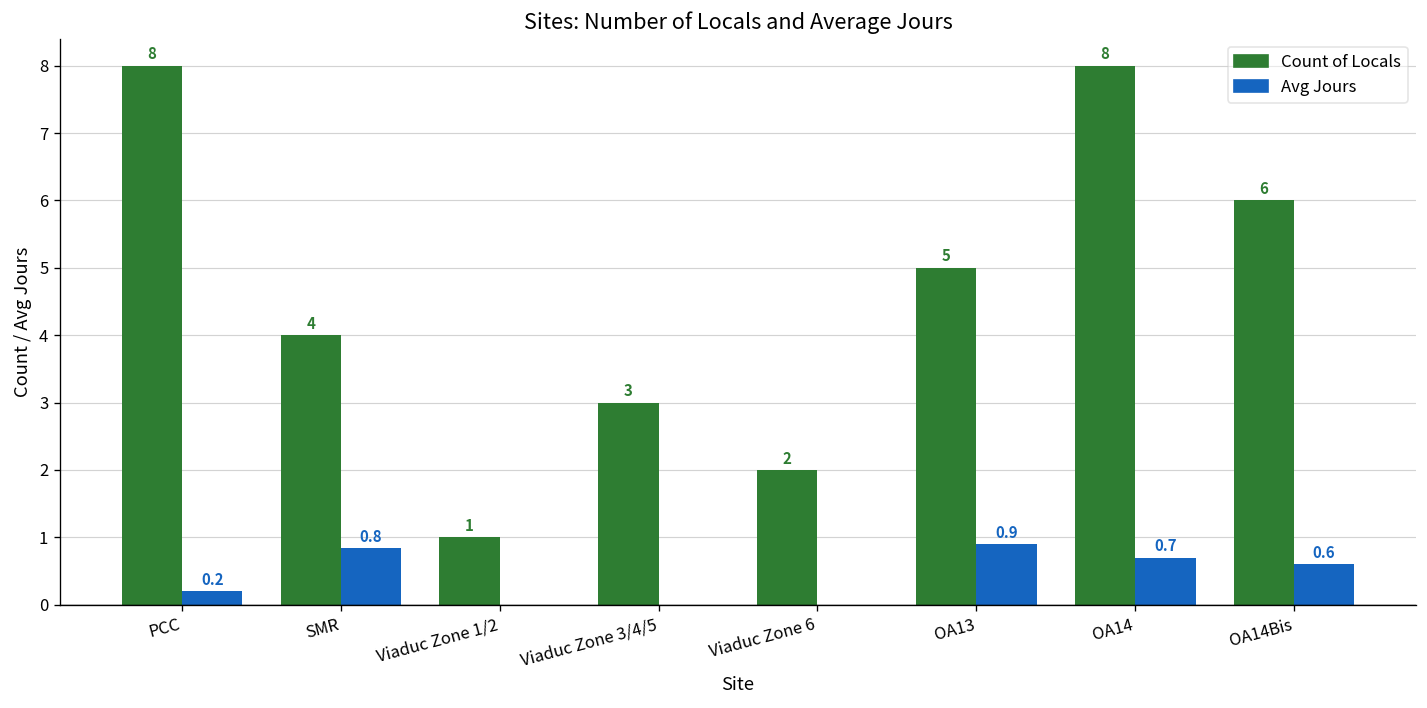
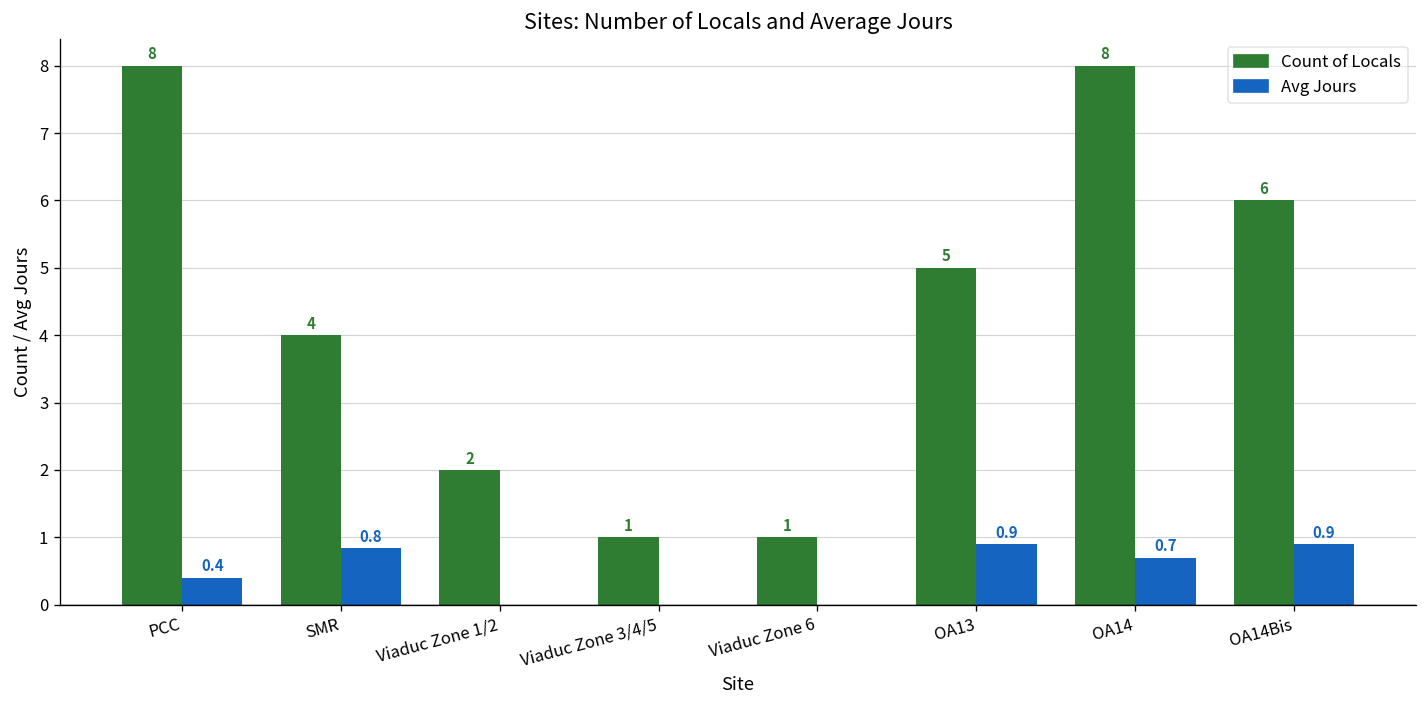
Avg Jours, PCC: 0.2 -> 0.4
Count of Locals, Viaduc Zone 1/2: 1 -> 2
Count of Locals, Viaduc Zone 3/4/5: 3 -> 1
Count of Locals, Viaduc Zone 6: 2 -> 1
Avg Jours, OA14Bis: 0.6 -> 0.9
